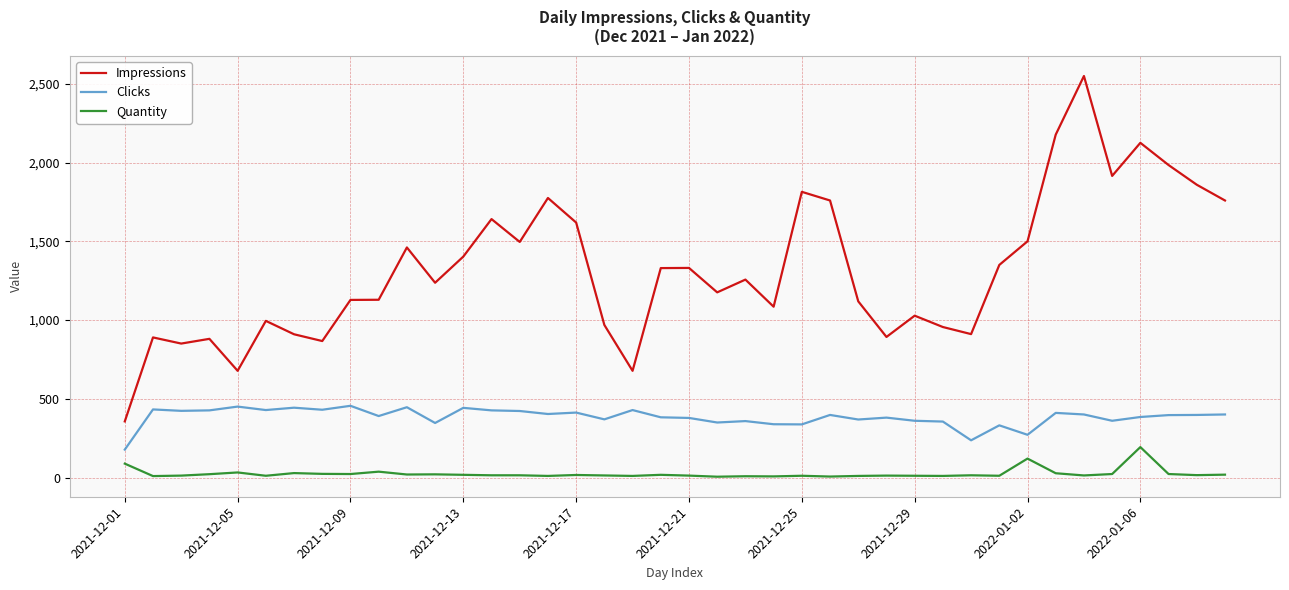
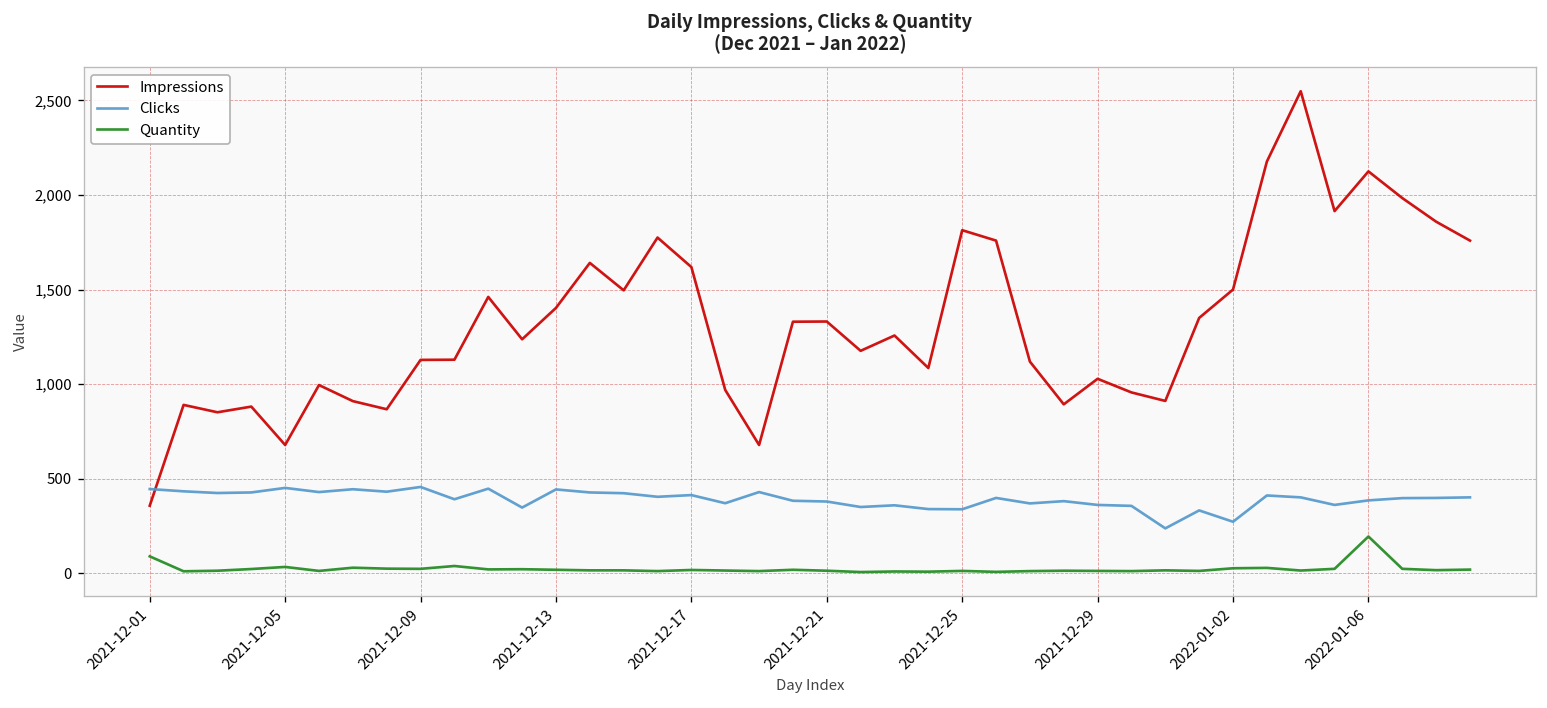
Clicks, 2021-12-01: 180 -> 450
Quantity, 2022-01-02: 120 -> 30
